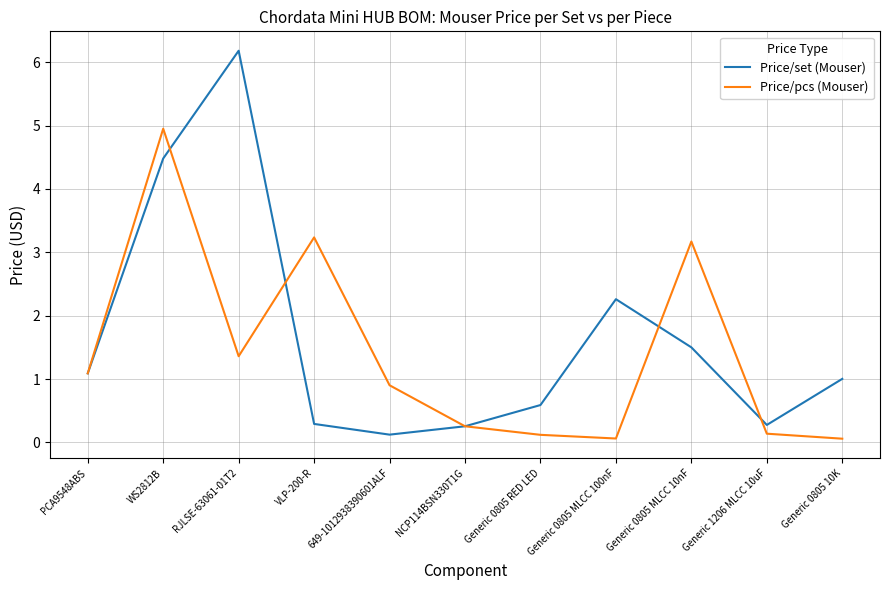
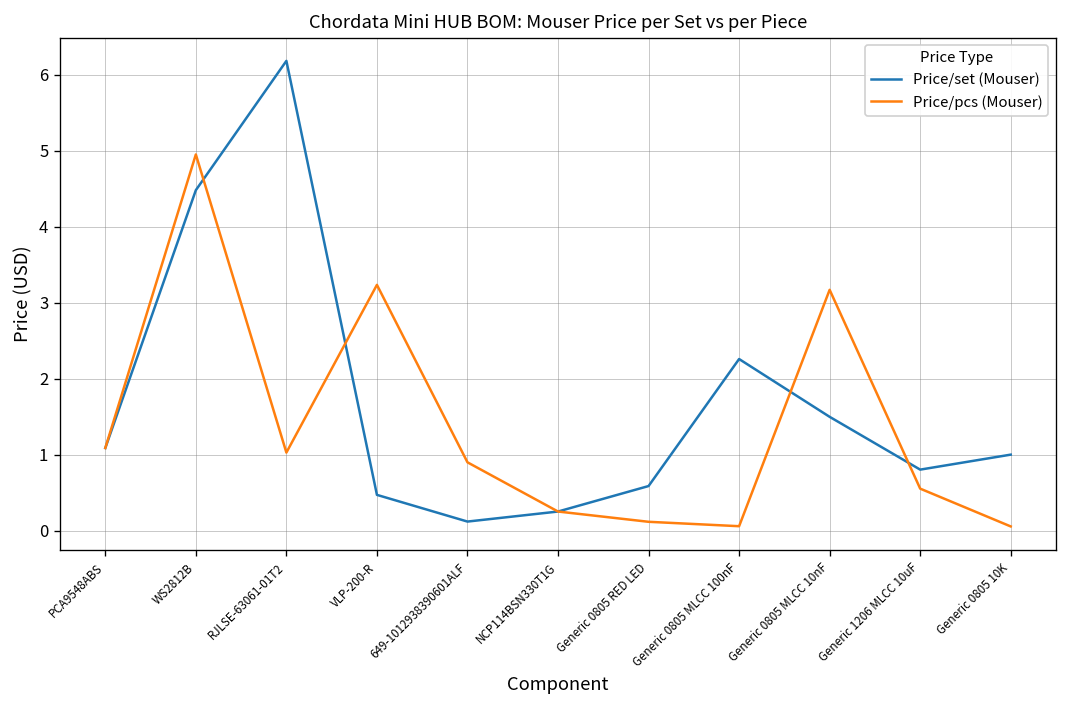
Price/pcs (Mouser), RJLSE-63061-01T2: 1.4 -> 1.0
Price/set (Mouser), VLP-200-R: 0.3 -> 0.5
Price/set (Mouser), Generic 1206 MLCC 10uF: 0.3 -> 0.8
Price/pcs (Mouser), Generic 1206 MLCC 10uF: 0.1 -> 0.6
